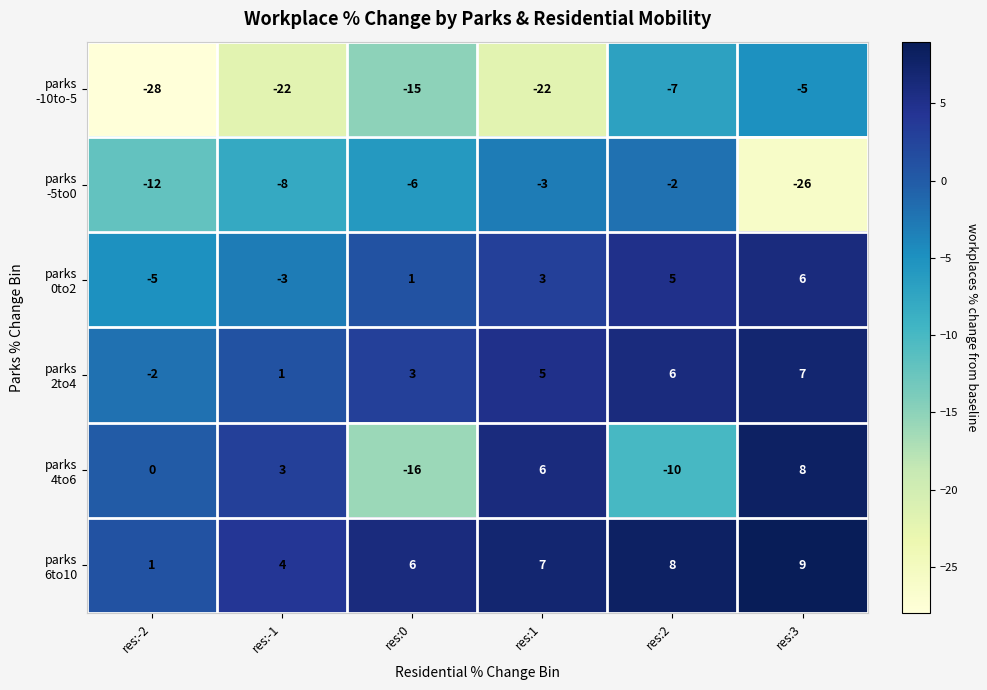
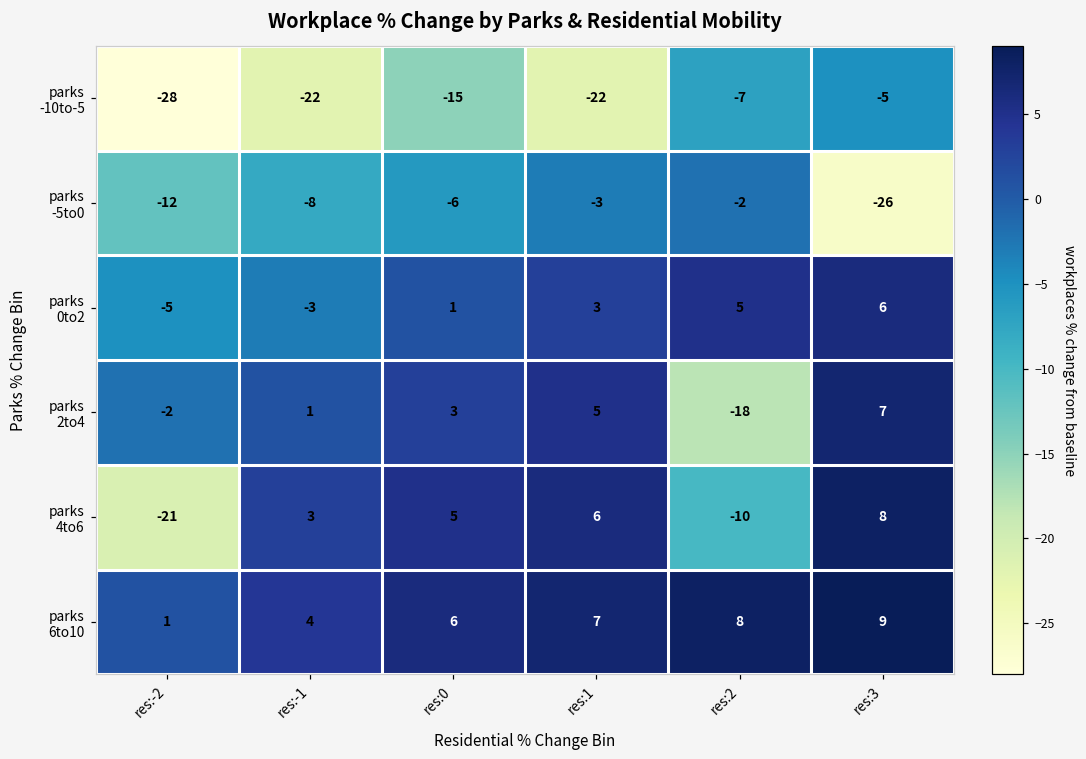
parks 2to4, res:2: 6 -> -18
parks 4to6, res:-2: 0 -> -21
parks 4to6, res:0: -16 -> 5
